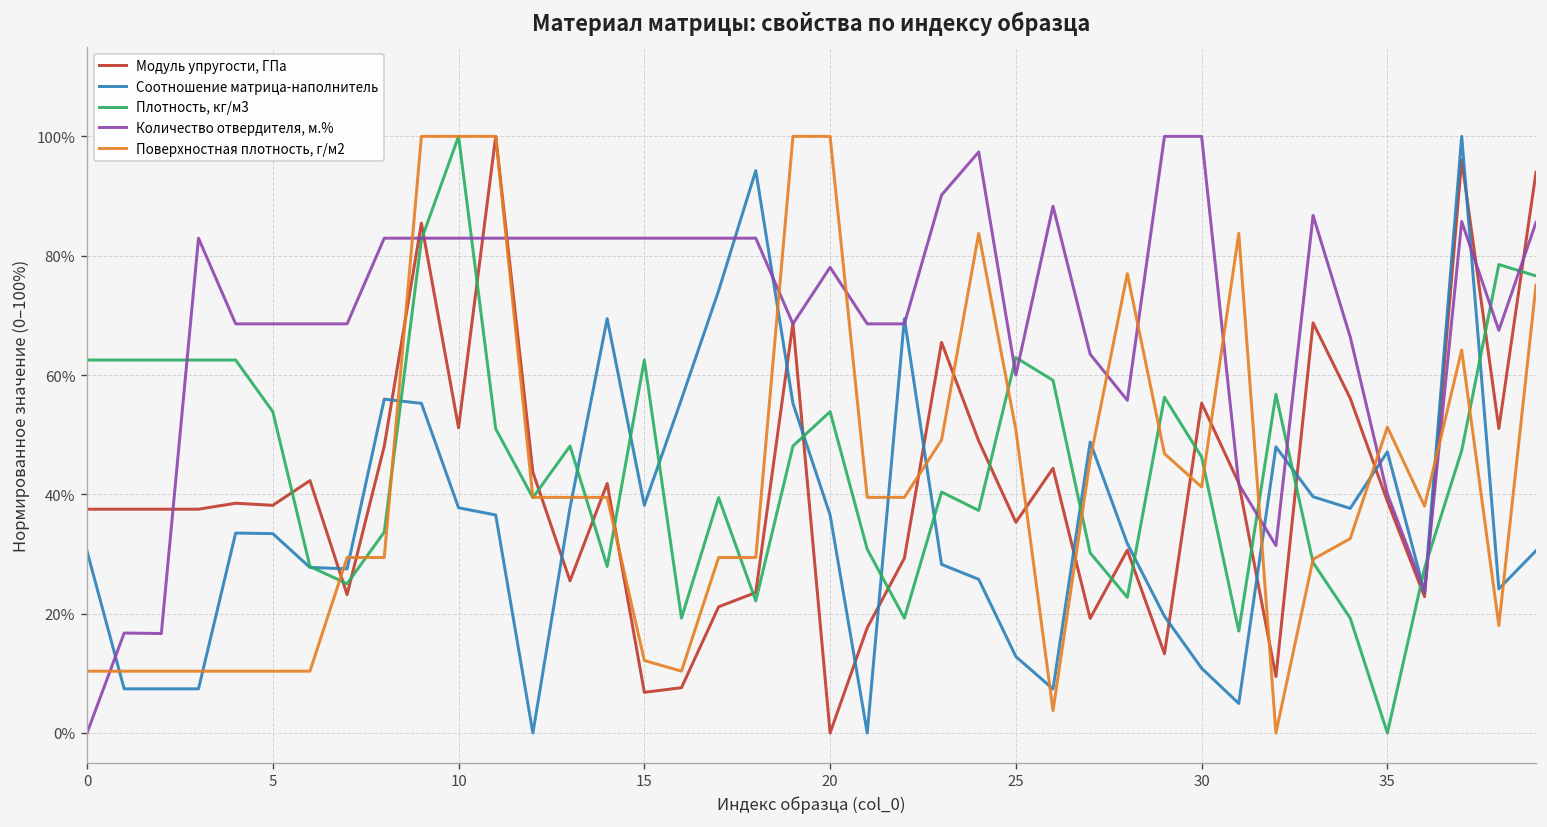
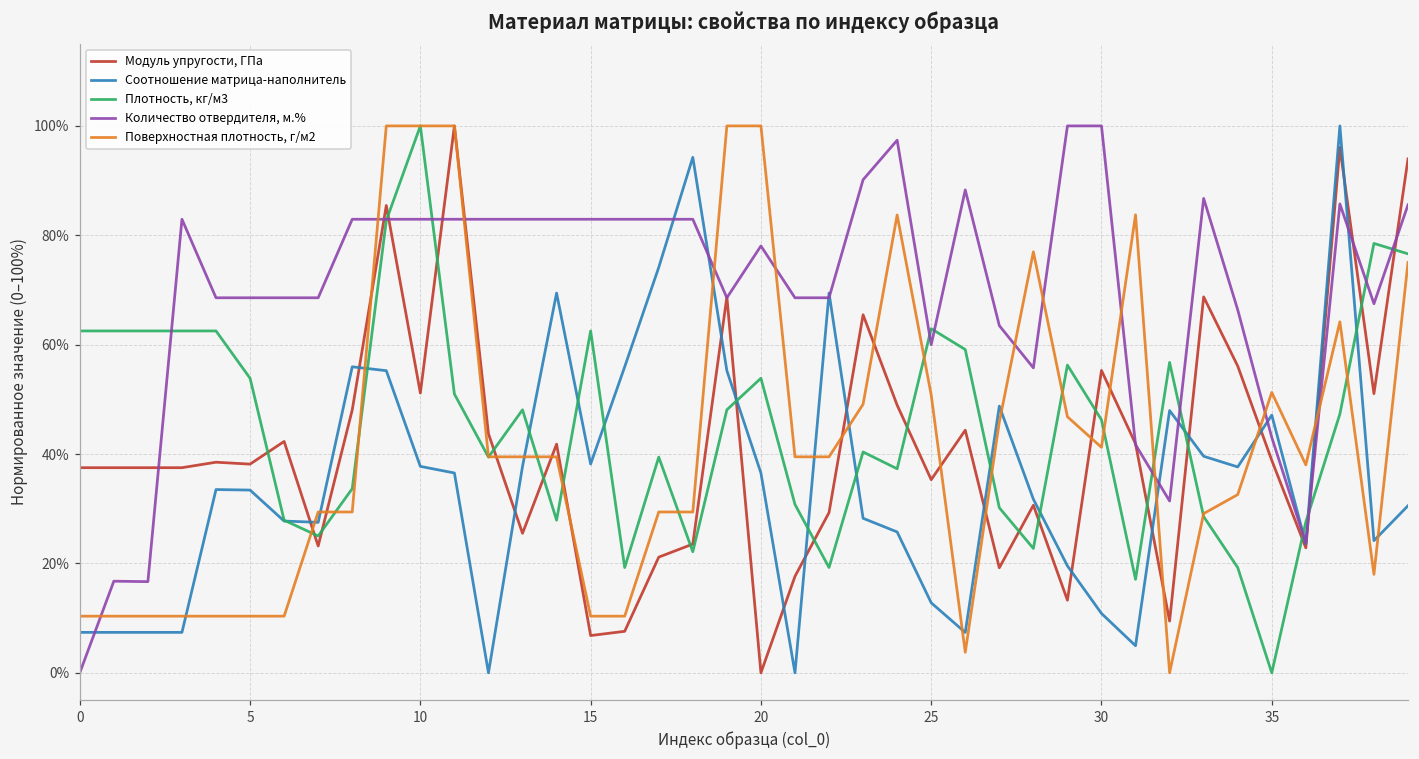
Соотношение матрица-наполнитель, 0: 30% -> 7%
Поверхностная плотность, г/м2, 15: 12% -> 10%
Количество отвердителя, м.%, 35: 40% -> 43%
